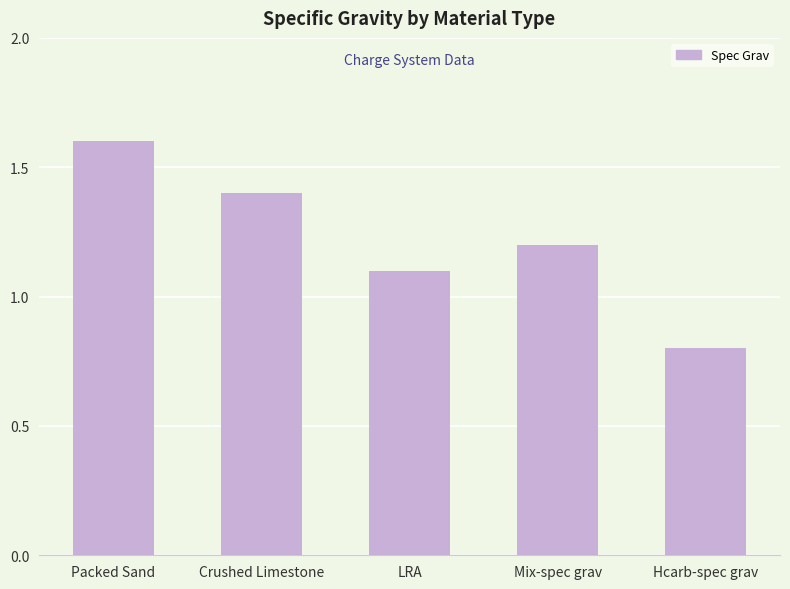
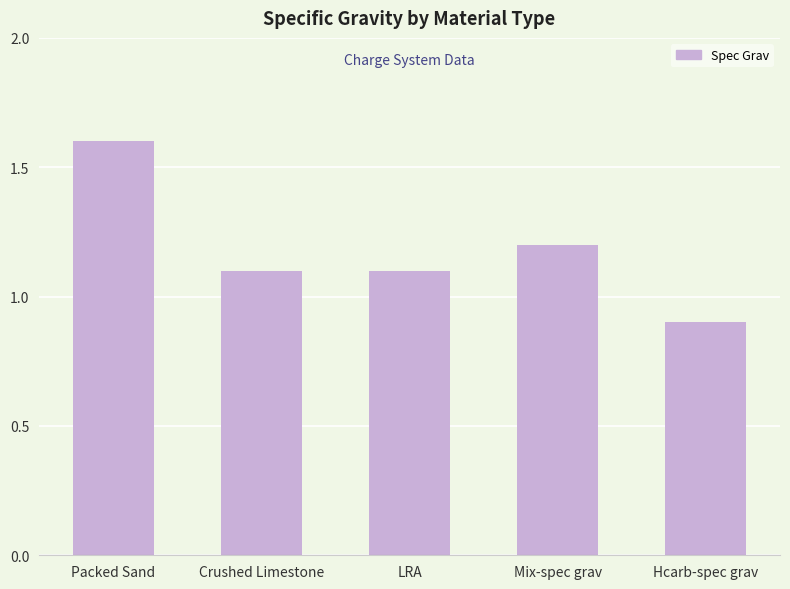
Crushed Limestone: 1.4 -> 1.1
Hcarb-spec grav: 0.8 -> 0.9
